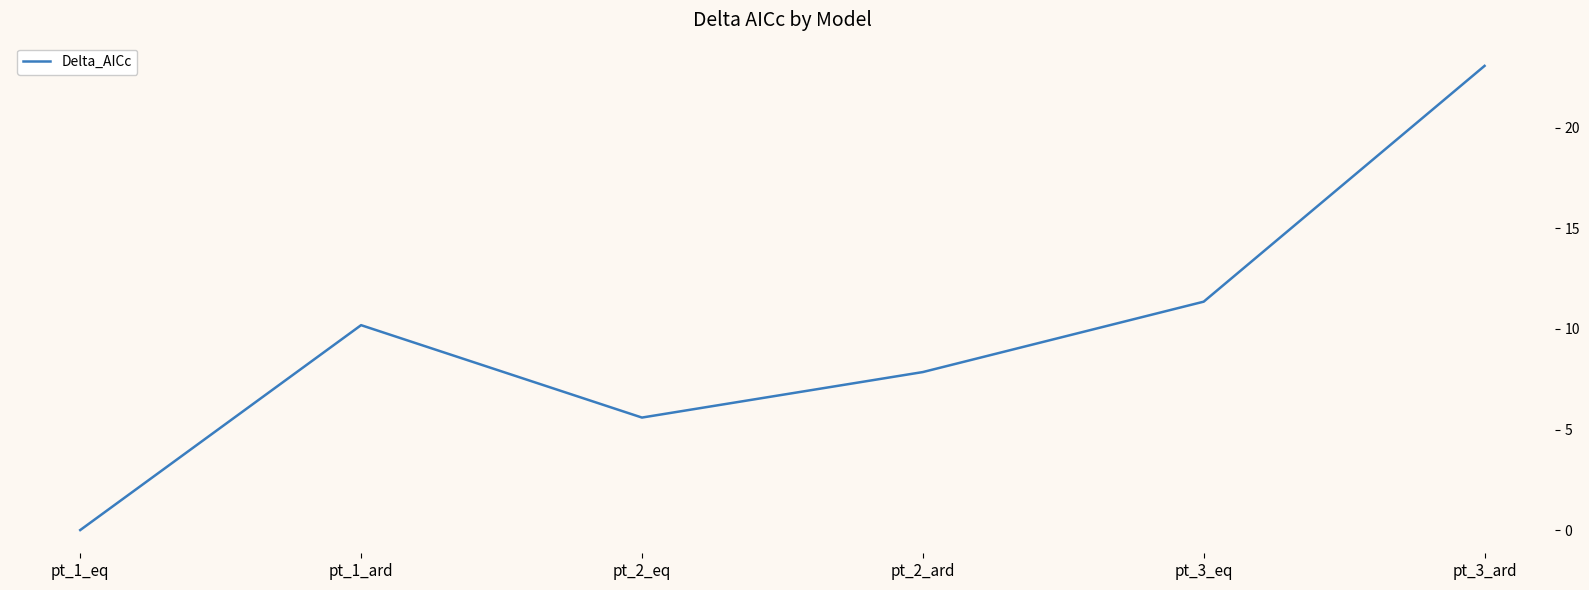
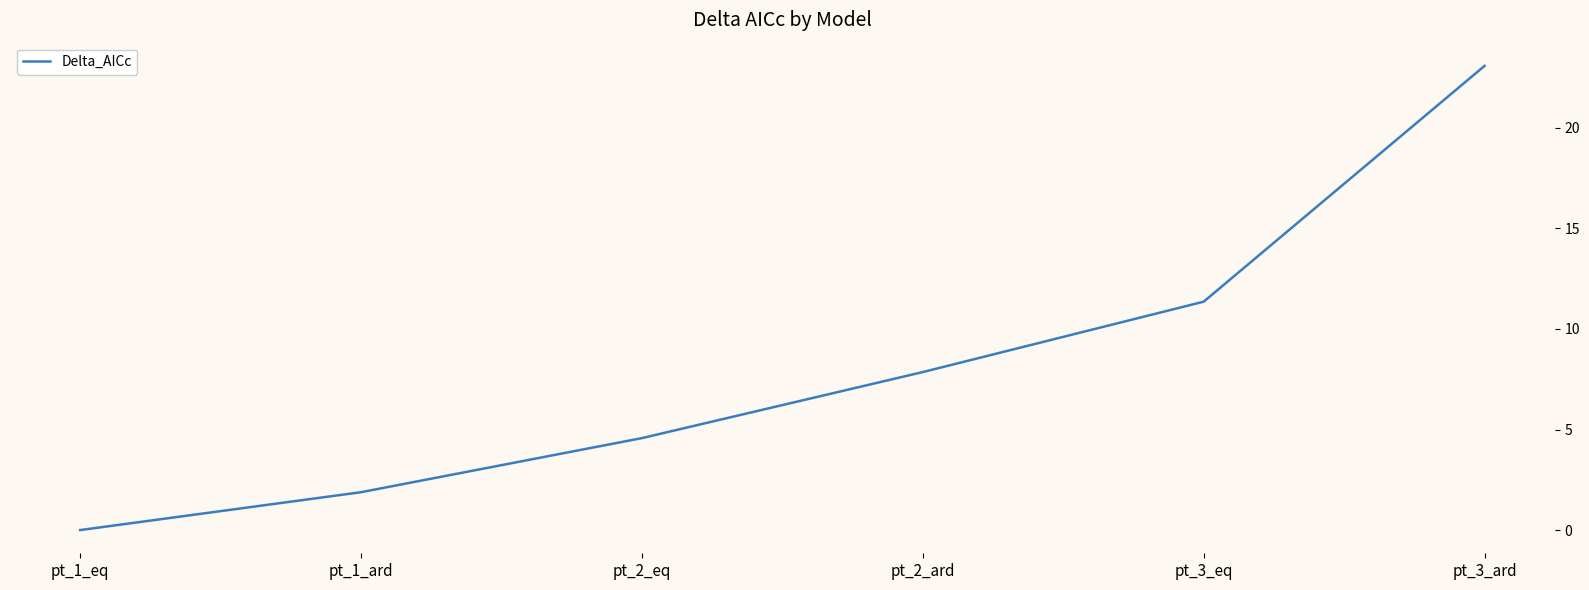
pt_1_ard: 10.2 -> 1.9
pt_2_eq: 5.6 -> 4.6
